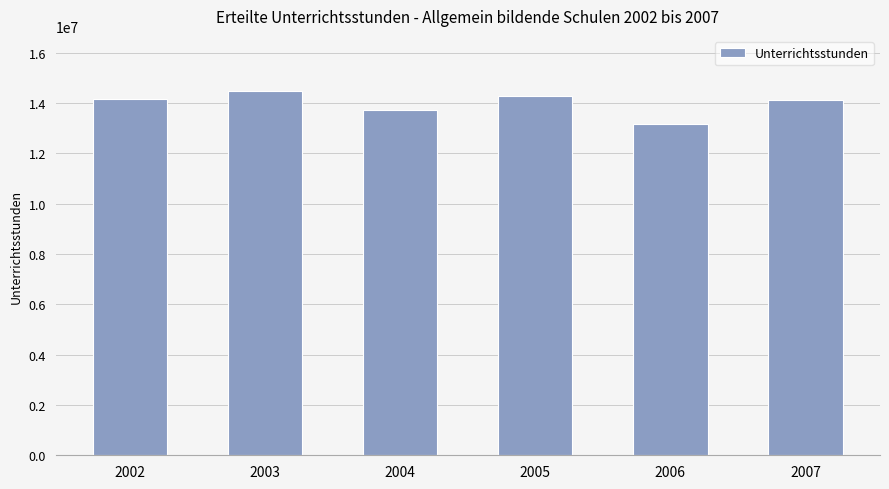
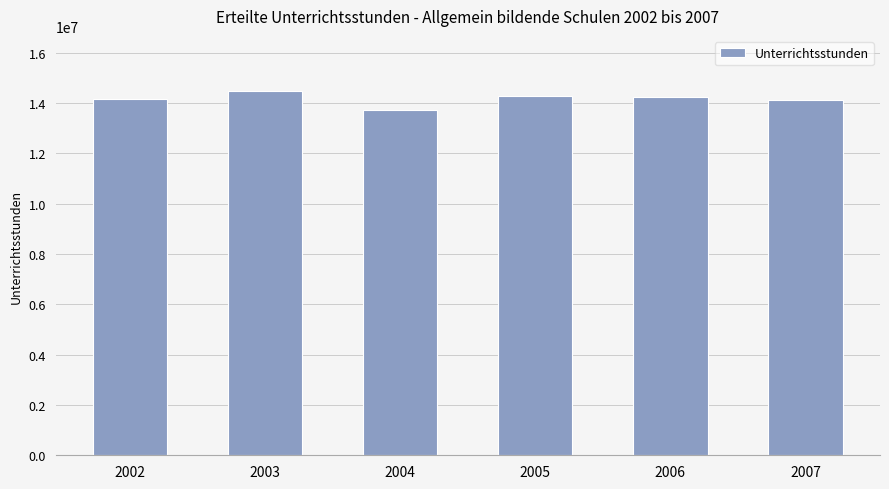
2006: 13100000 -> 14200000
